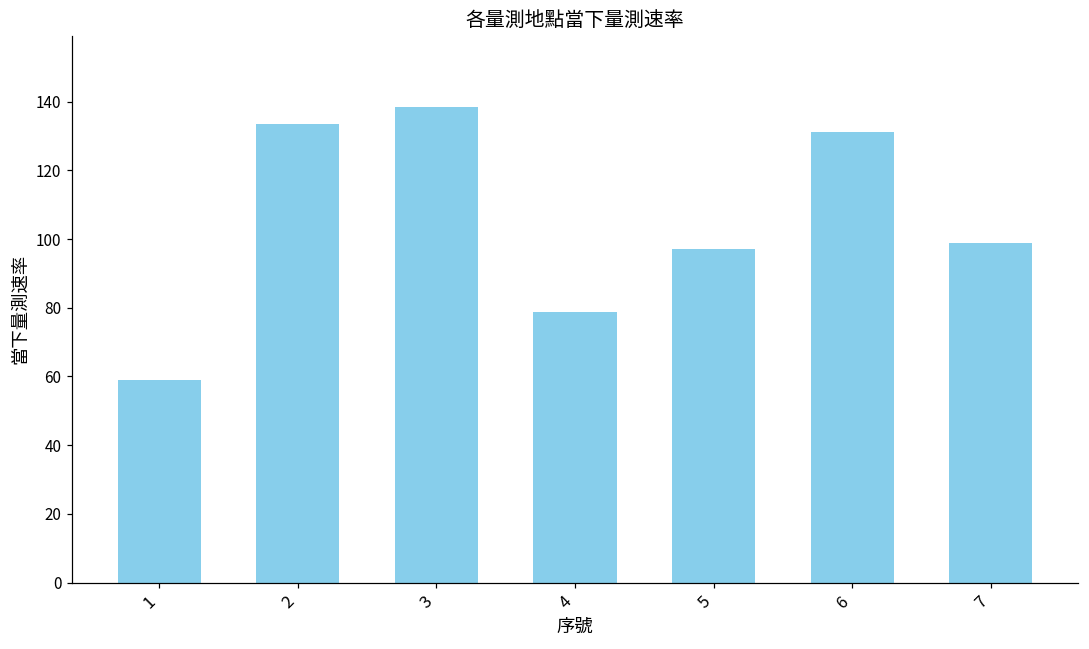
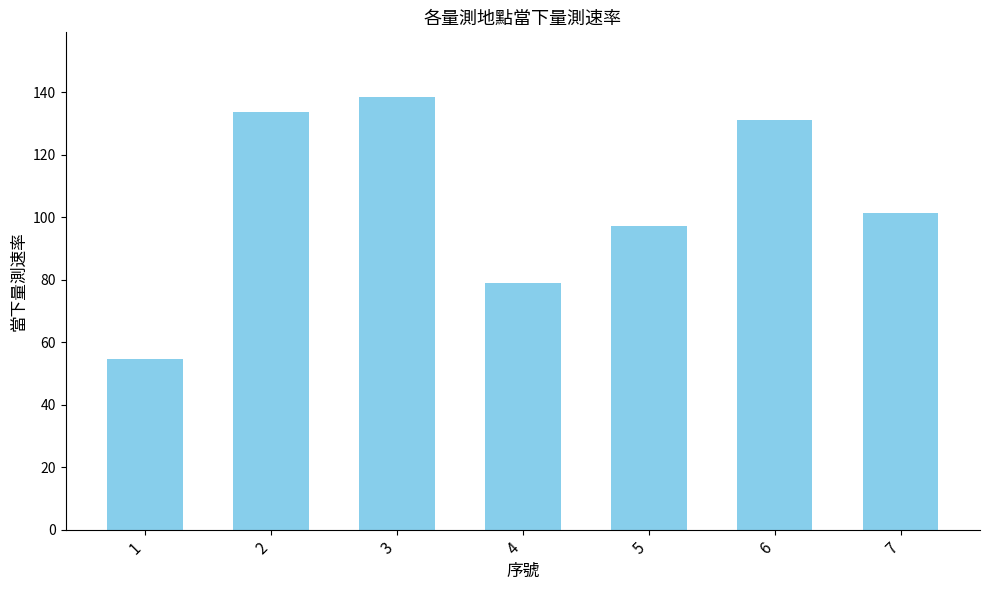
1: 59 -> 55
7: 99 -> 101
